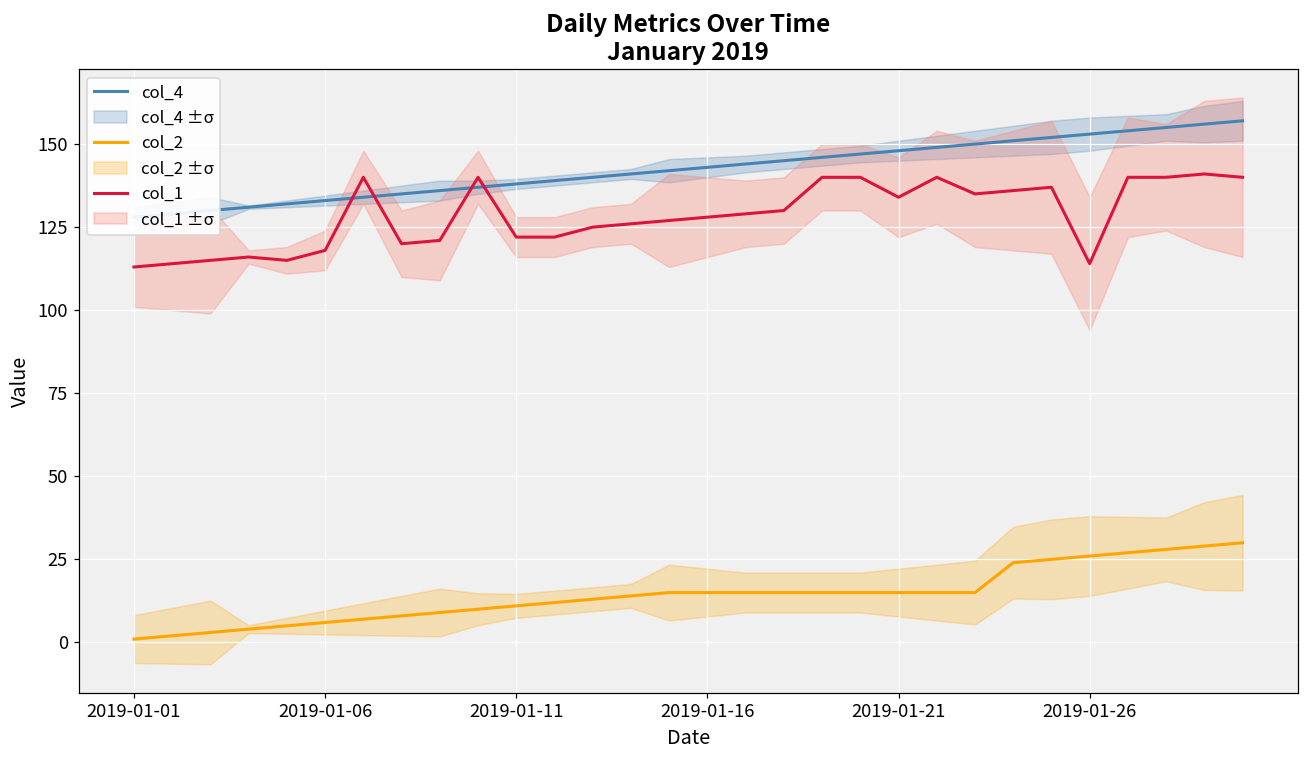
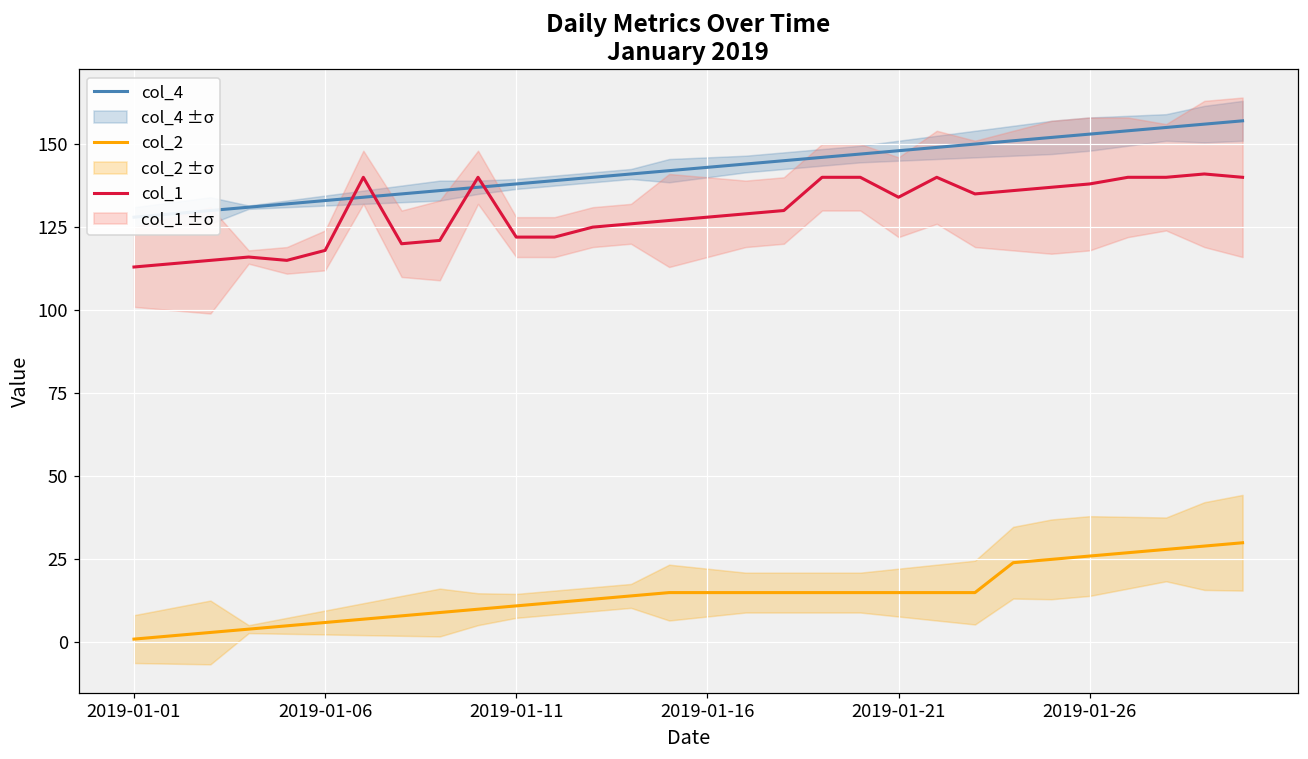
col_1, 2019-01-26: 114 -> 138
